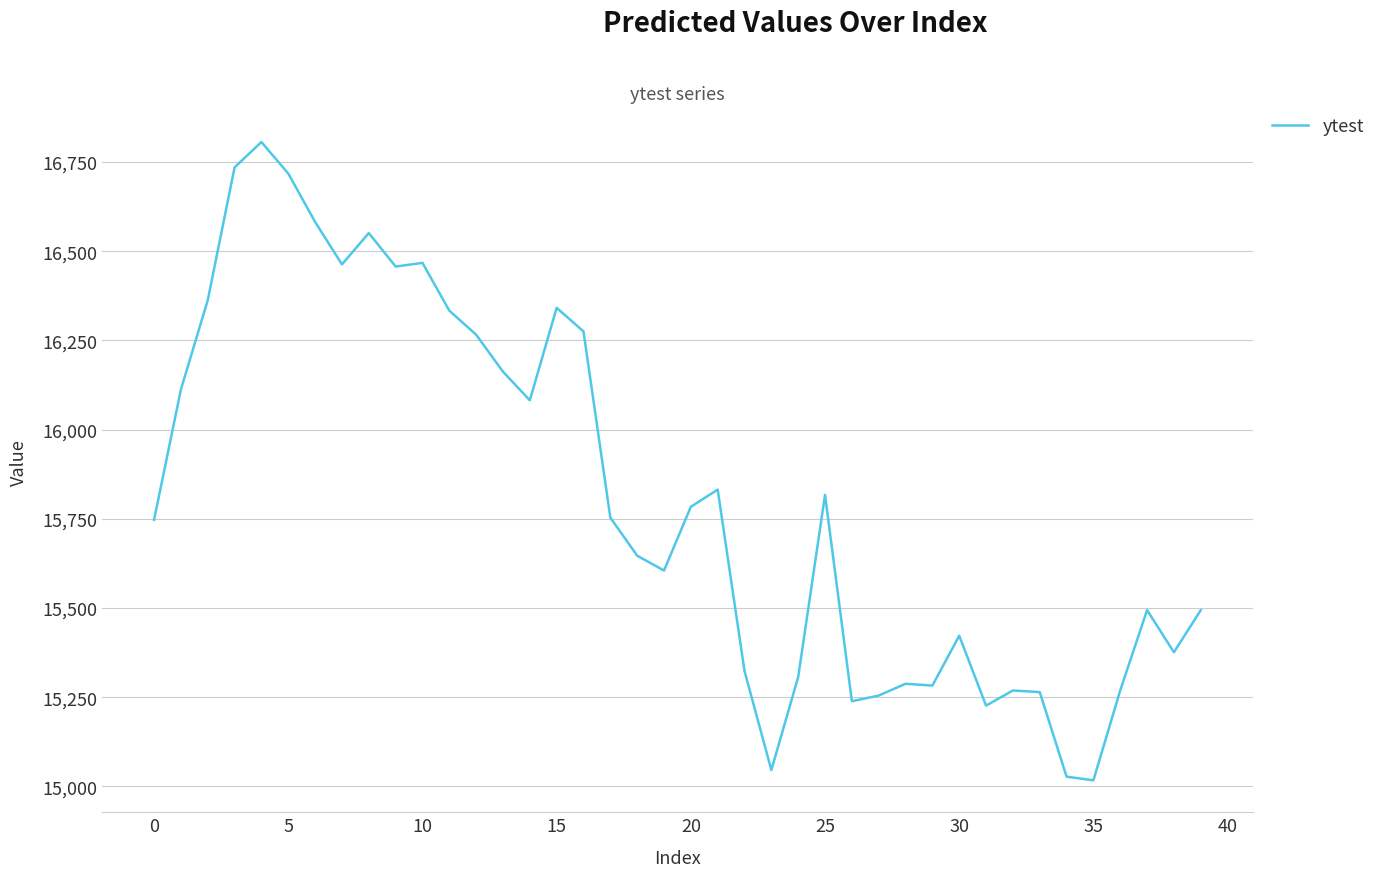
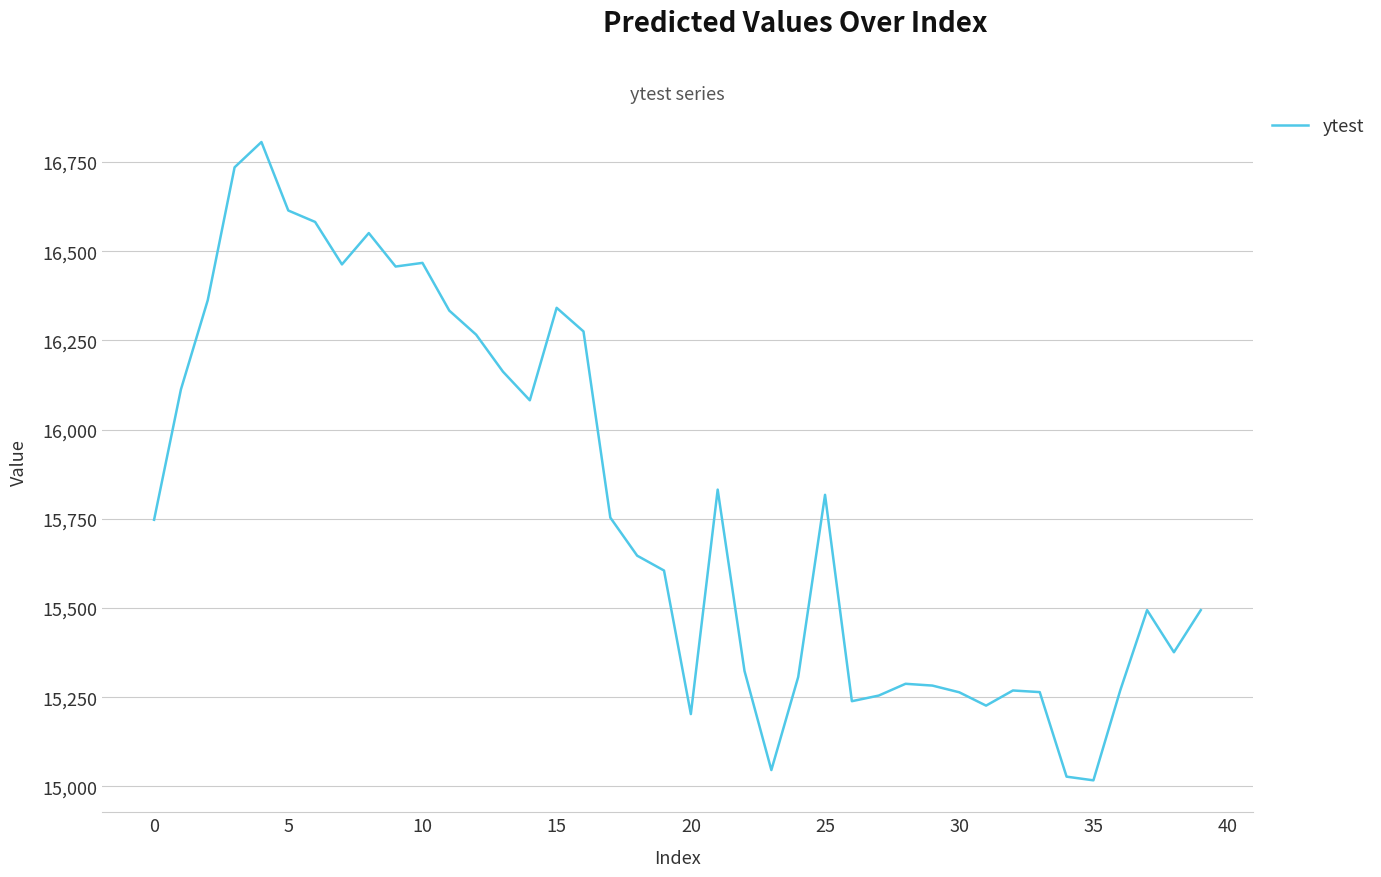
5: 16,720 -> 16,610
20: 15,780 -> 15,200
30: 15,420 -> 15,260
